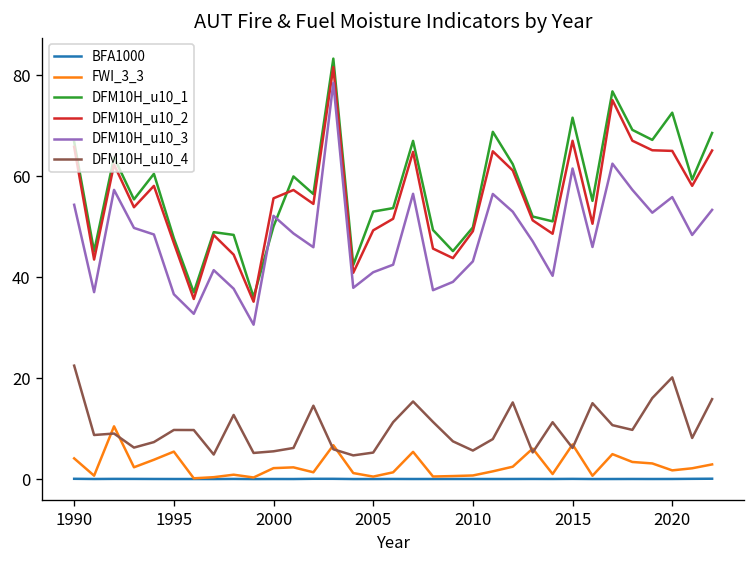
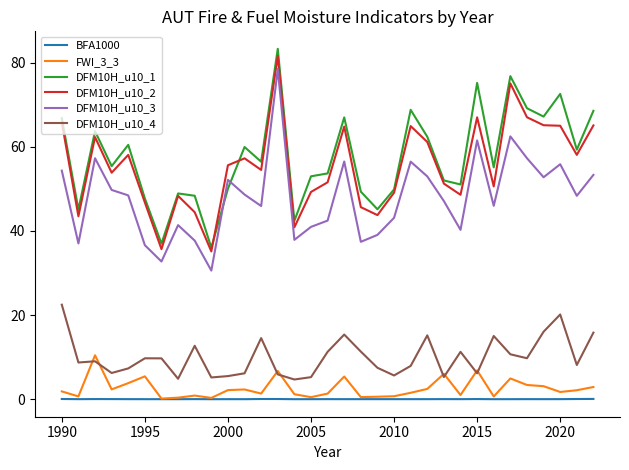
FWI_3_3, 1990: 4 -> 2
DFM10H_u10_1, 2015: 72 -> 75
